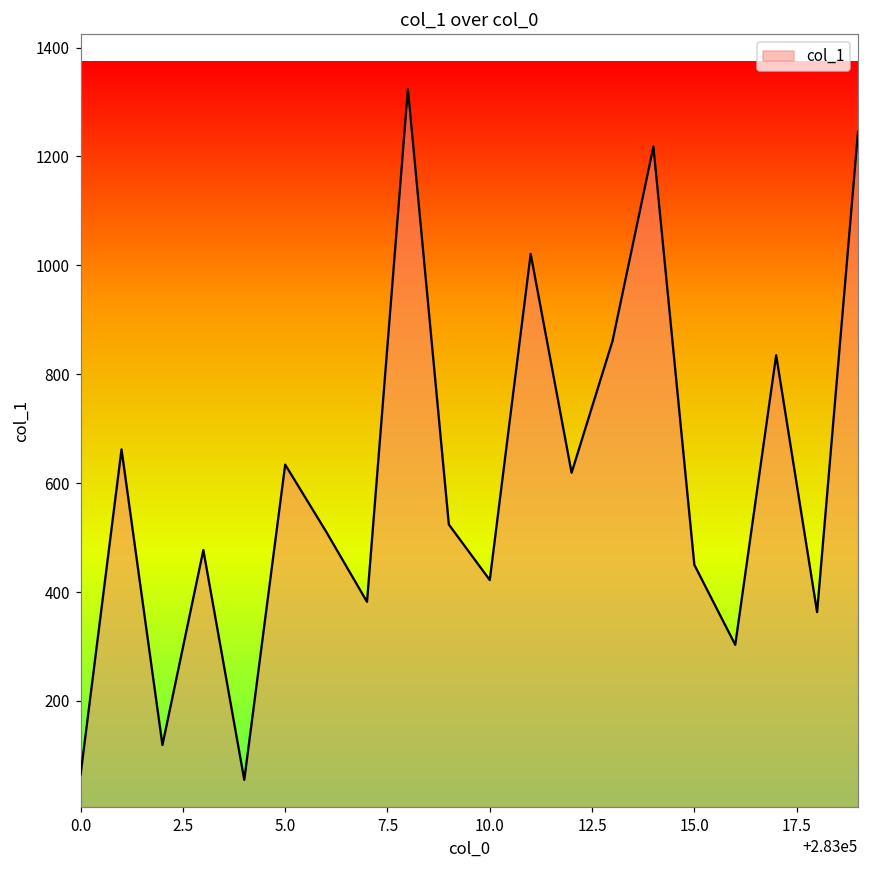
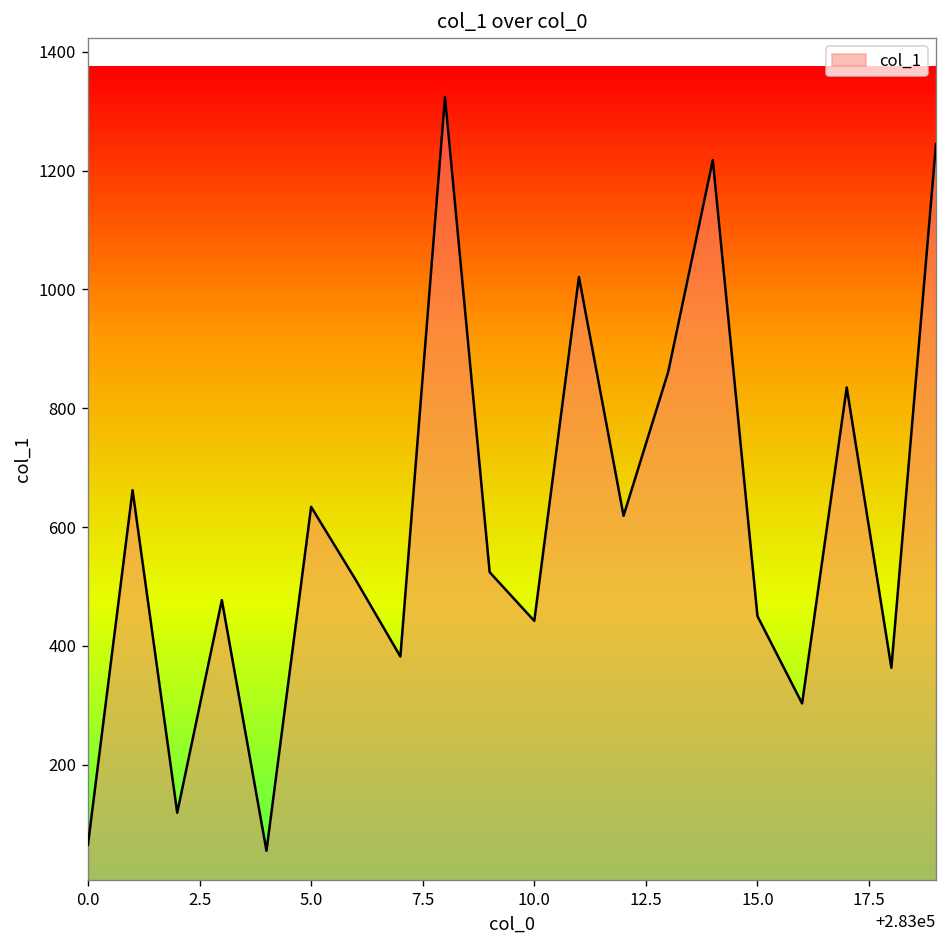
10.0: 420 -> 440
